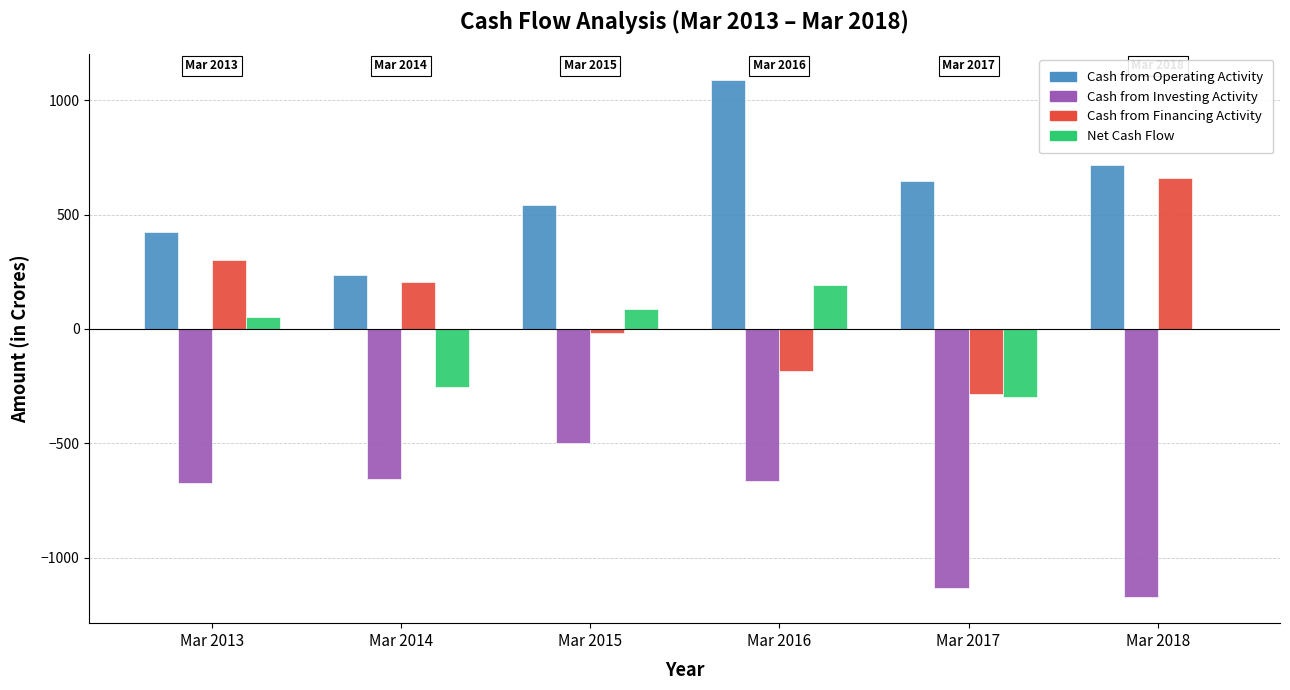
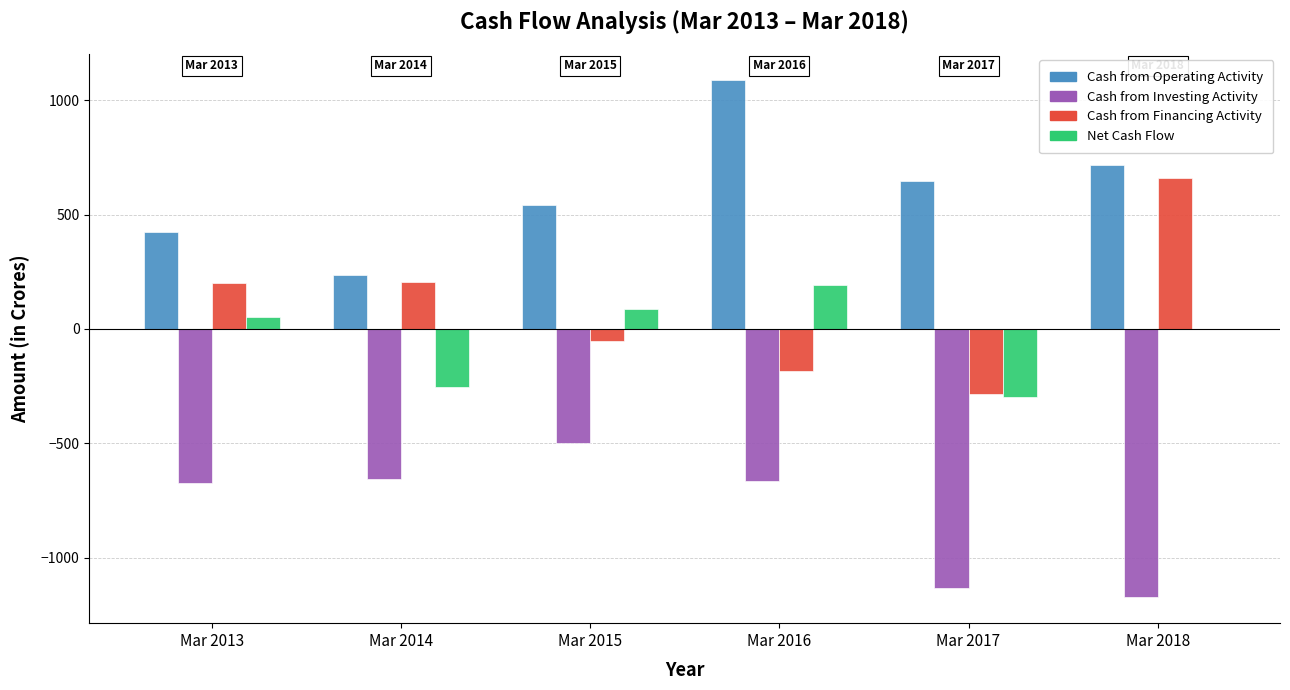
Cash from Financing Activity, Mar 2013: 300 -> 200
Cash from Financing Activity, Mar 2015: -20 -> -60
